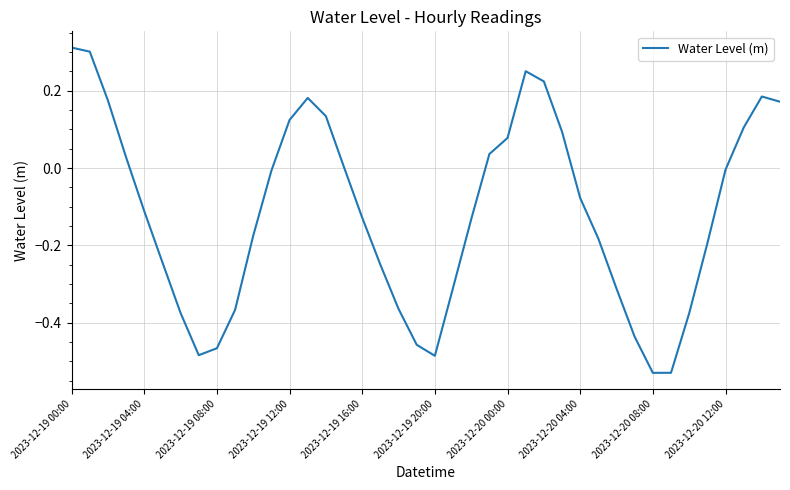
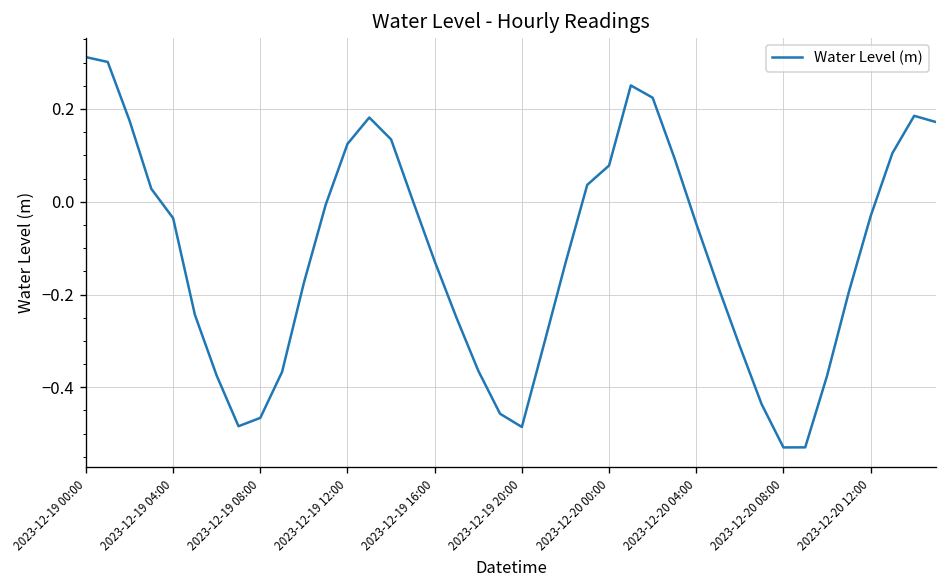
2023-12-19 04:00: -0.11 -> -0.04
2023-12-20 04:00: -0.08 -> -0.05
2023-12-20 12:00: 0.00 -> -0.03
